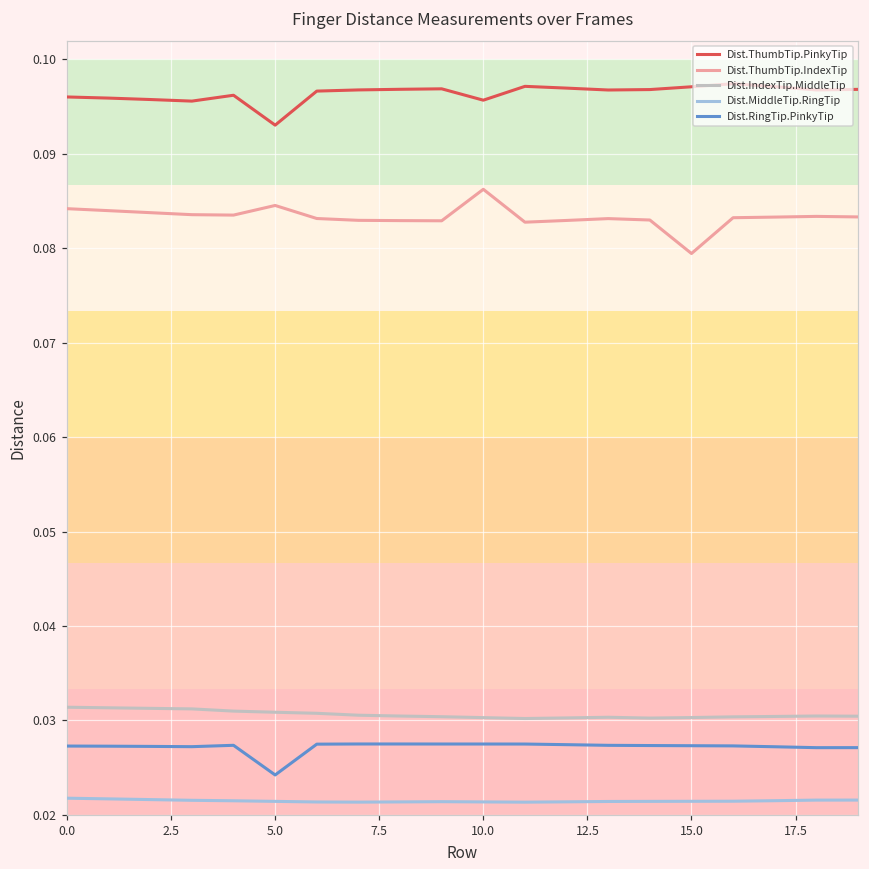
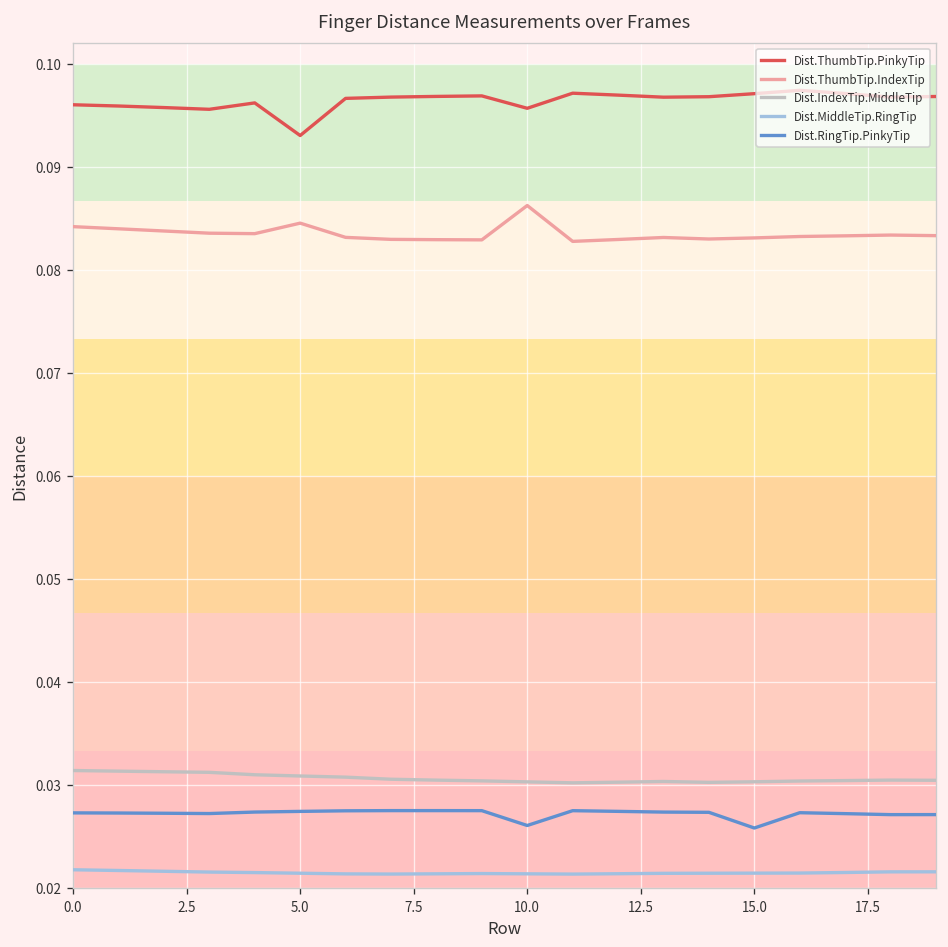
Dist.RingTip.PinkyTip, 5.0: 0.024 -> 0.027
Dist.RingTip.PinkyTip, 10.0: 0.027 -> 0.026
Dist.ThumbTip.IndexTip, 15.0: 0.079 -> 0.083
Dist.RingTip.PinkyTip, 15.0: 0.027 -> 0.026
